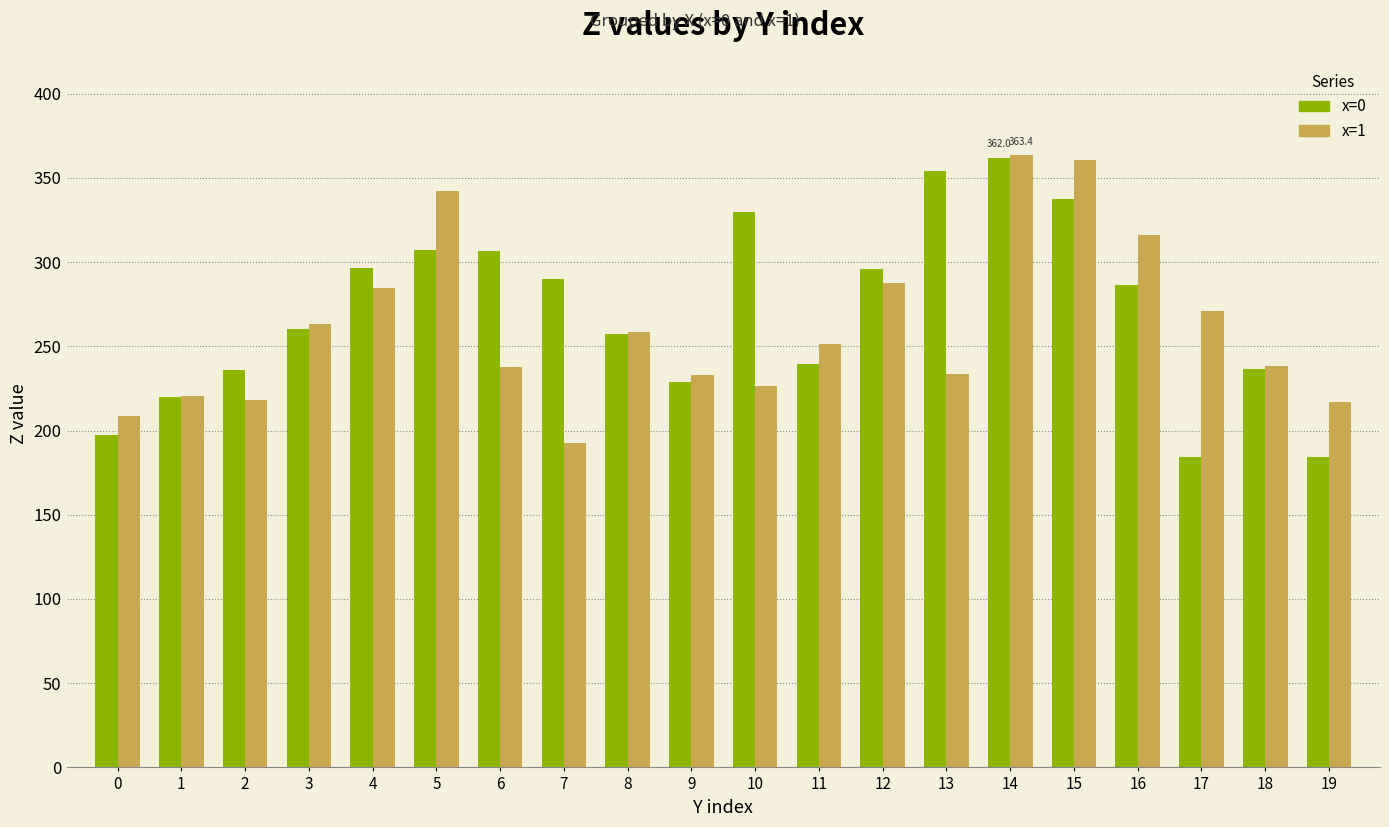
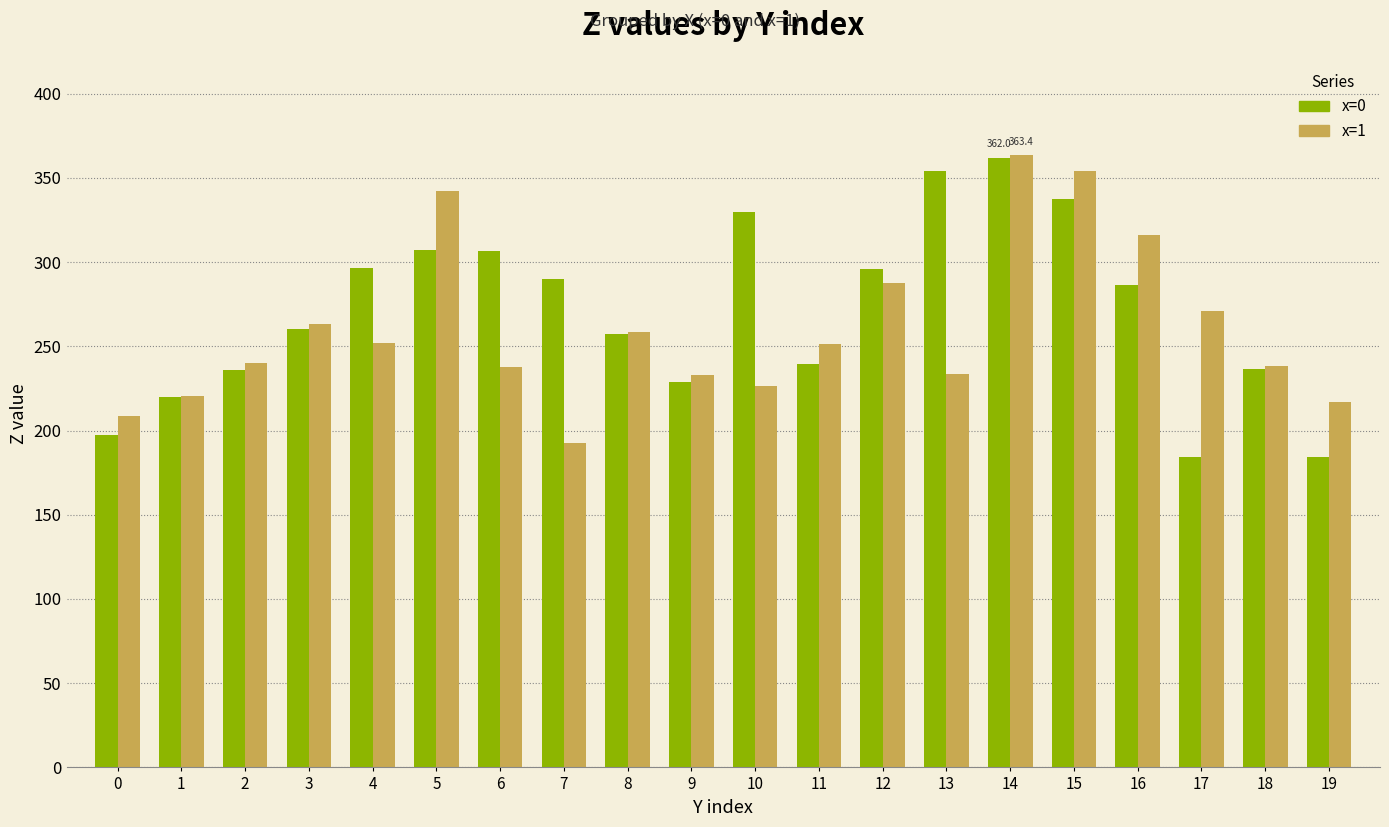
x=1, 2: 218 -> 240
x=1, 4: 285 -> 252
x=1, 15: 361 -> 354
